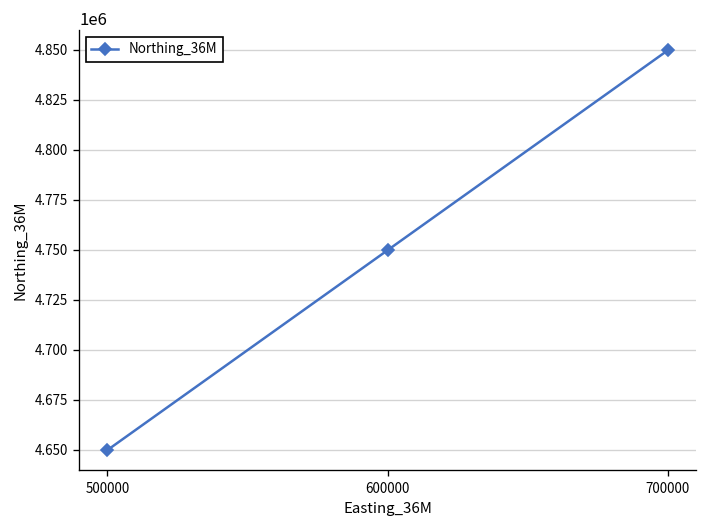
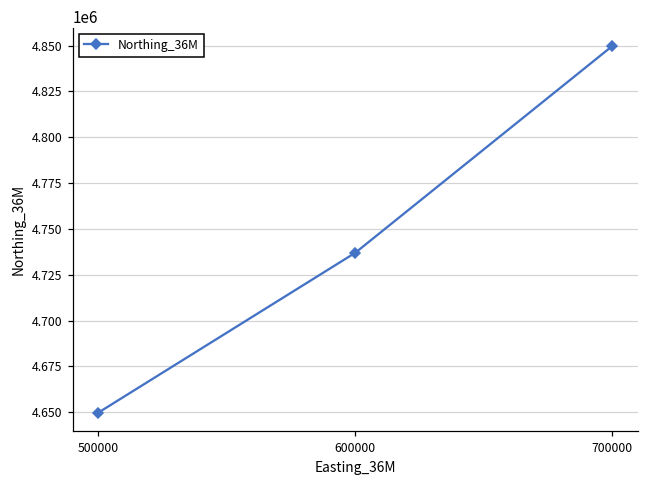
600000: 4750000 -> 4737000
